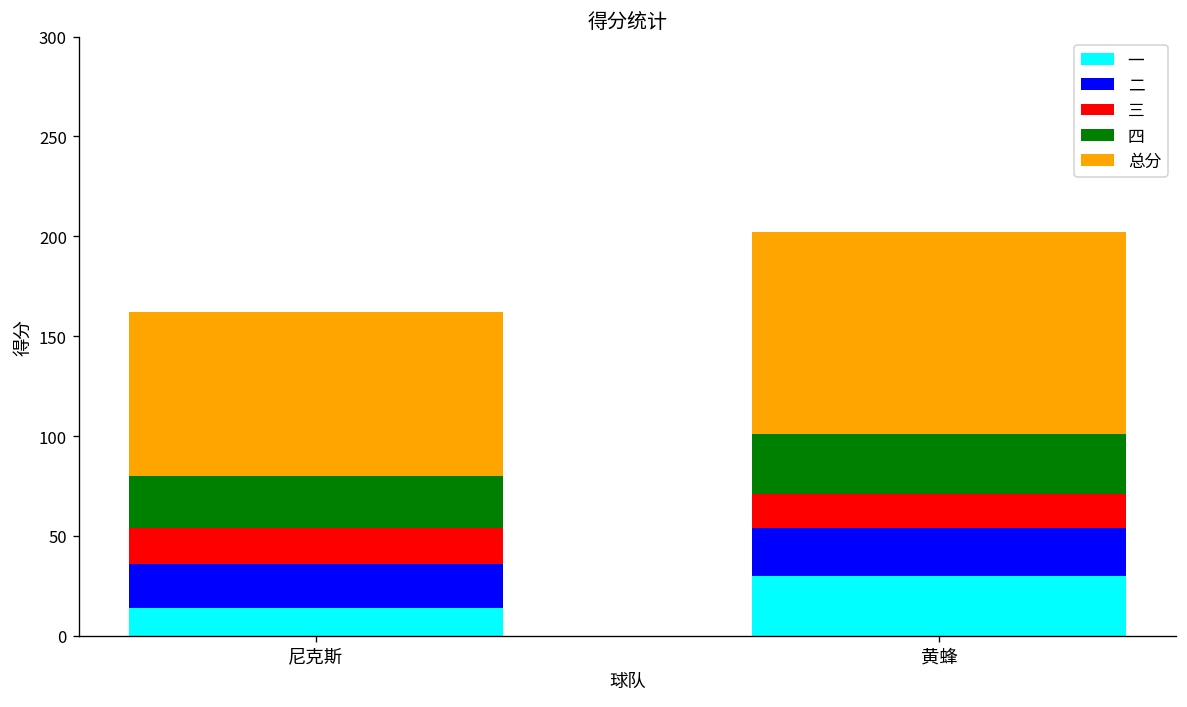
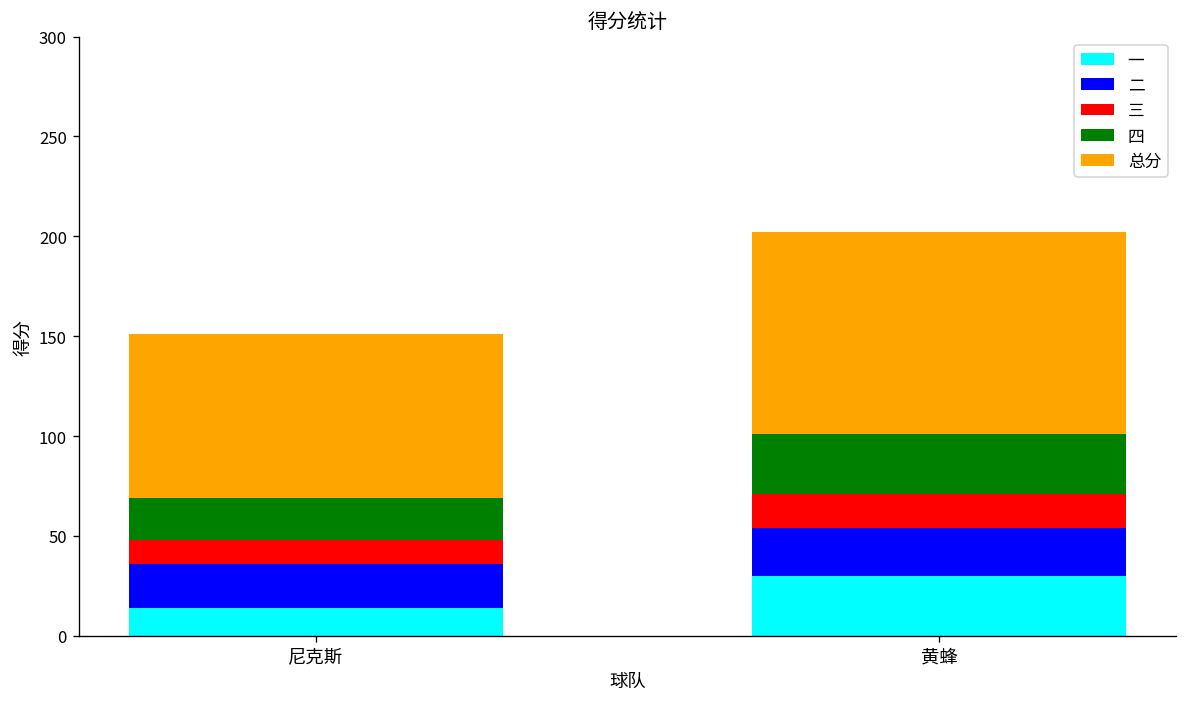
三, 尼克斯: 18 -> 12
四, 尼克斯: 26 -> 21
